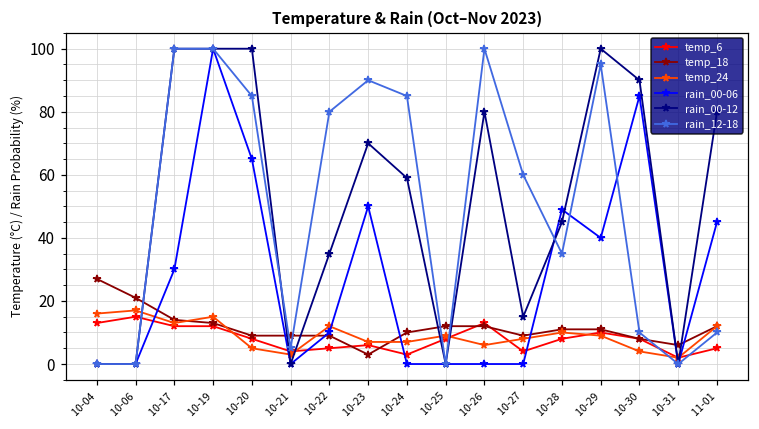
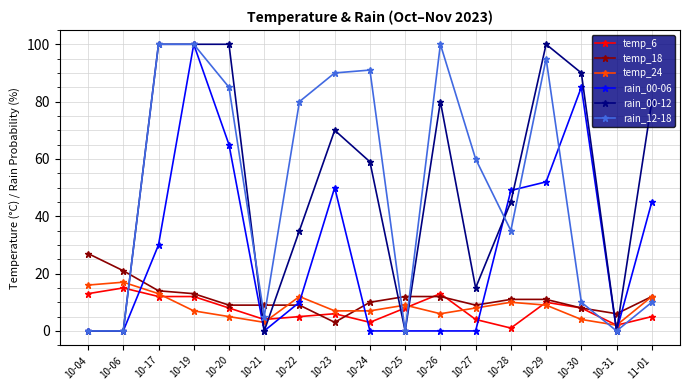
temp_24, 10-19: 15 -> 7
rain_12-18, 10-24: 85 -> 91
temp_6, 10-28: 8 -> 1
rain_00-06, 10-29: 40 -> 52
